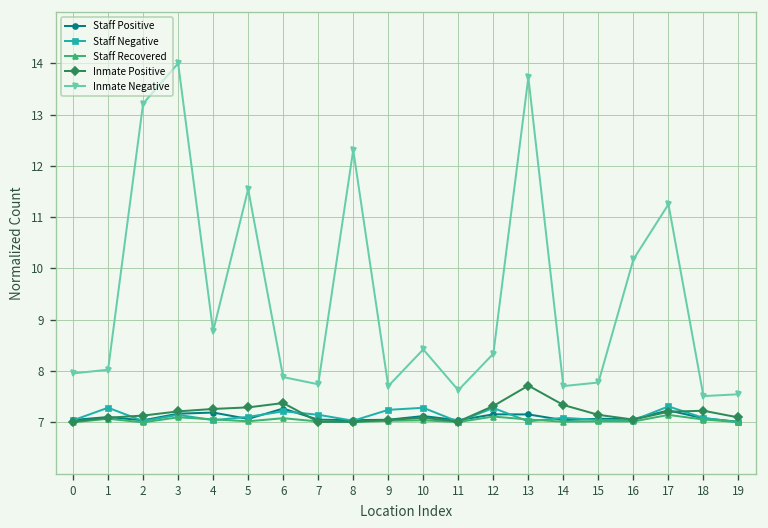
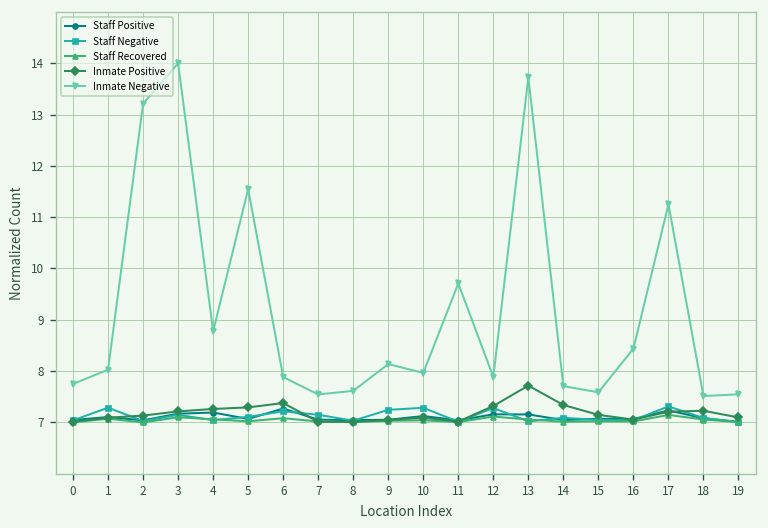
Inmate Negative, 0: 8.0 -> 7.7
Inmate Negative, 7: 7.7 -> 7.5
Inmate Negative, 8: 12.3 -> 7.6
Inmate Negative, 9: 7.7 -> 8.1
Inmate Negative, 10: 8.4 -> 8.0
Inmate Negative, 11: 7.6 -> 9.7
Inmate Negative, 12: 8.3 -> 7.9
Inmate Negative, 15: 7.8 -> 7.6
Inmate Negative, 16: 10.2 -> 8.4
